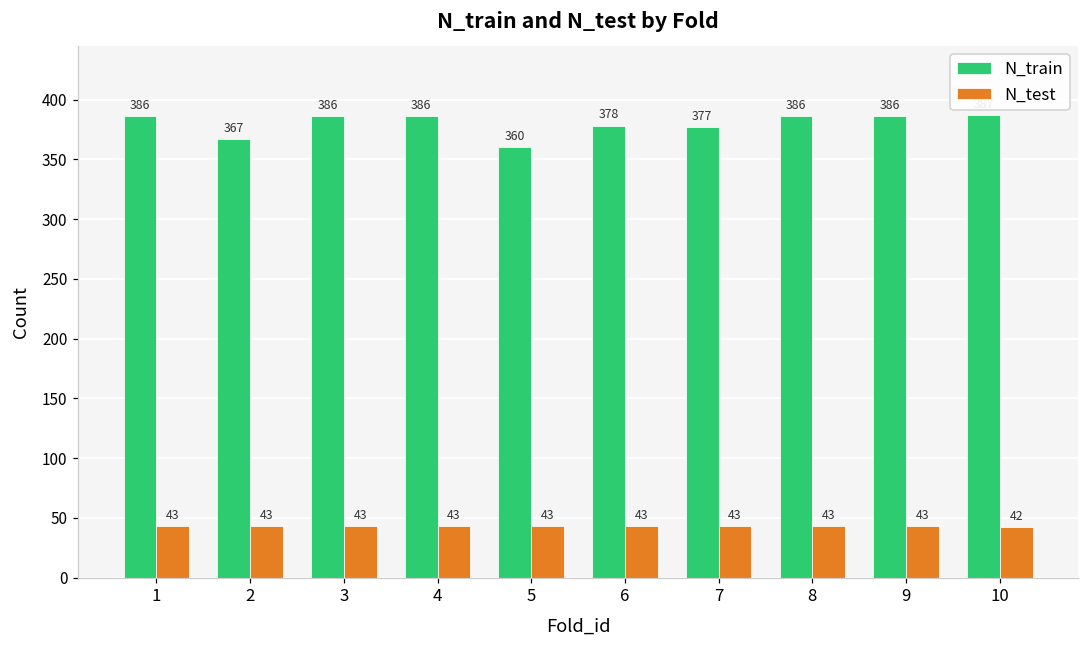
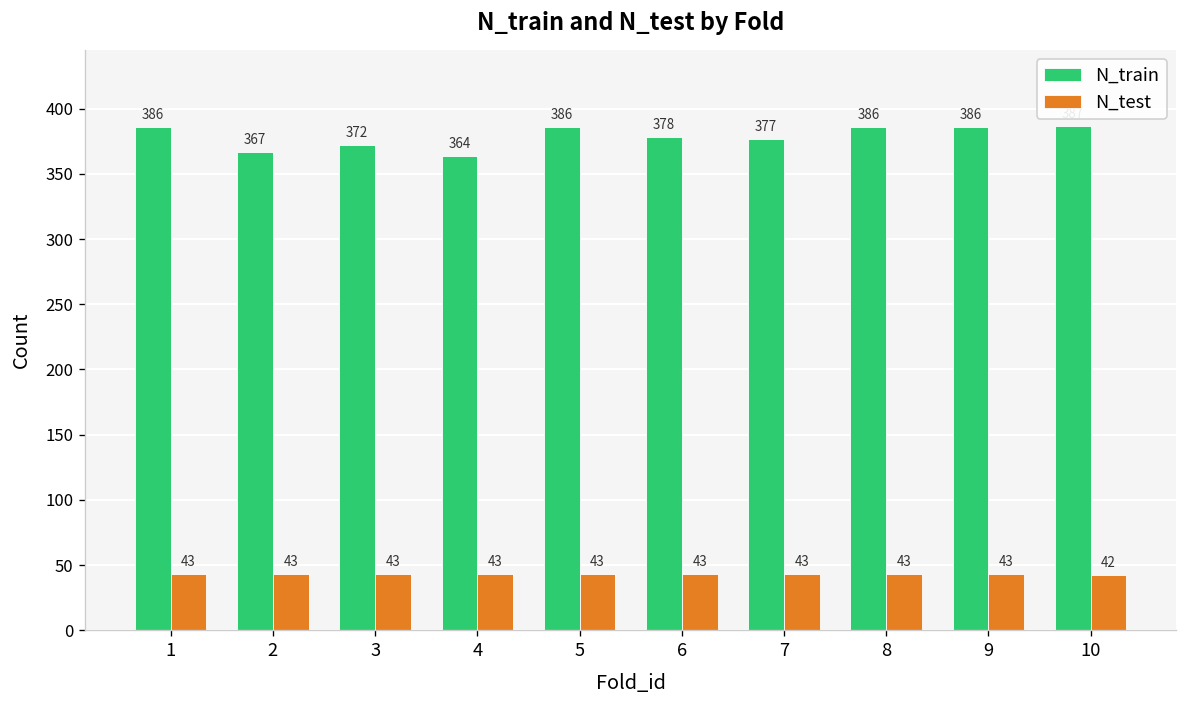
N_train, 3: 386 -> 372
N_train, 4: 386 -> 364
N_train, 5: 360 -> 386
